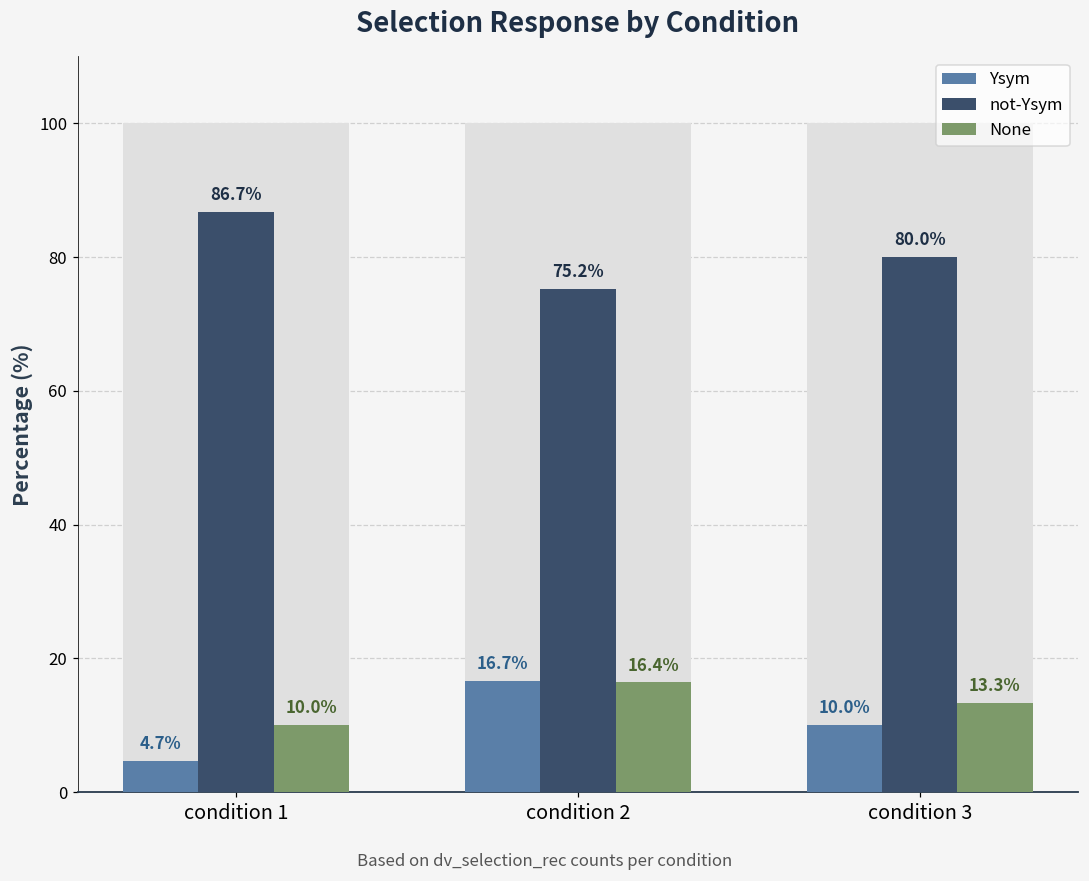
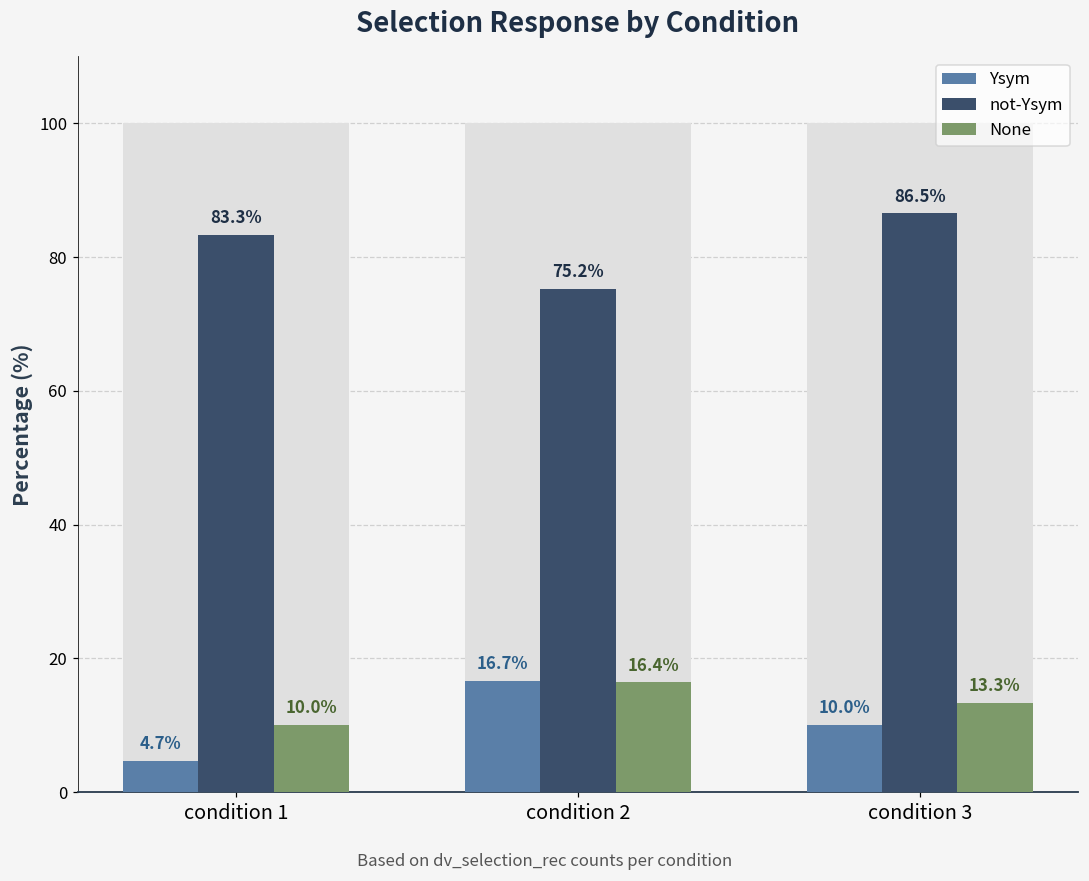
not-Ysym, condition 1: 86.7% -> 83.3%
not-Ysym, condition 3: 80.0% -> 86.5%
